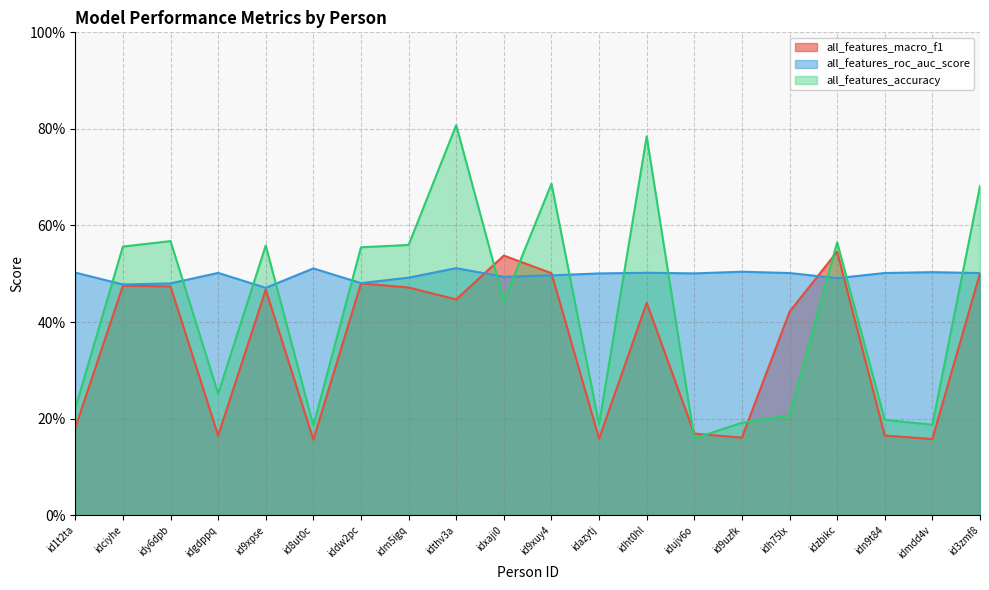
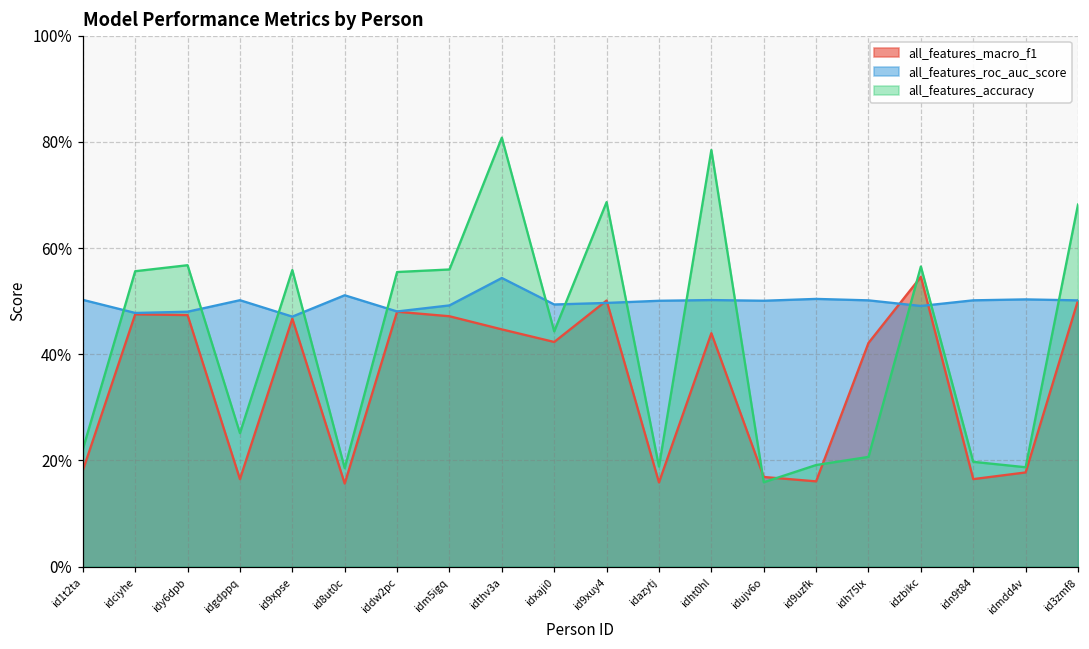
all_features_roc_auc_score, idthv3a: 51% -> 54%
all_features_macro_f1, idxaji0: 54% -> 42%
all_features_macro_f1, idmdd4v: 16% -> 18%
